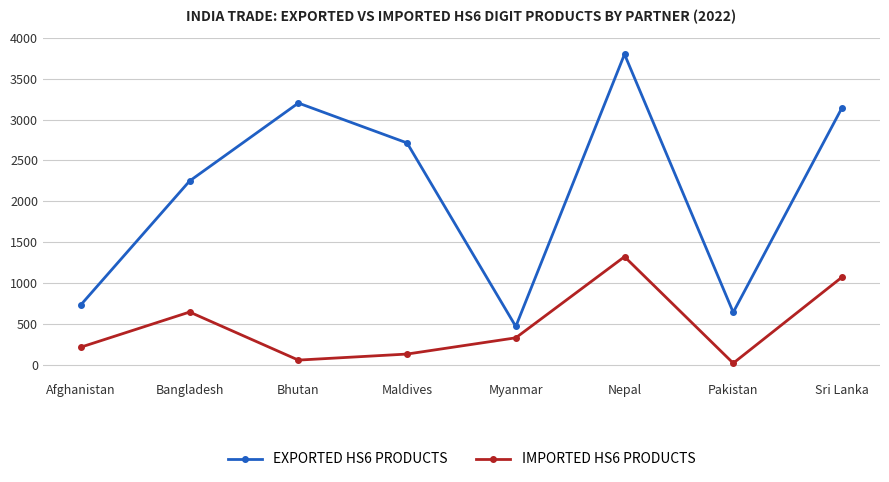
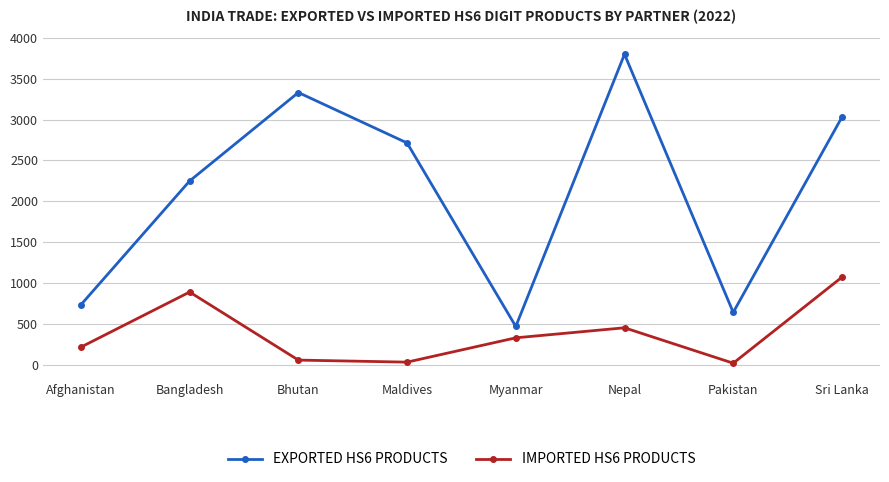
IMPORTED HS6 PRODUCTS, Bangladesh: 600 -> 900
EXPORTED HS6 PRODUCTS, Bhutan: 3200 -> 3300
IMPORTED HS6 PRODUCTS, Maldives: 100 -> 0
IMPORTED HS6 PRODUCTS, Nepal: 1300 -> 500
EXPORTED HS6 PRODUCTS, Sri Lanka: 3100 -> 3000
